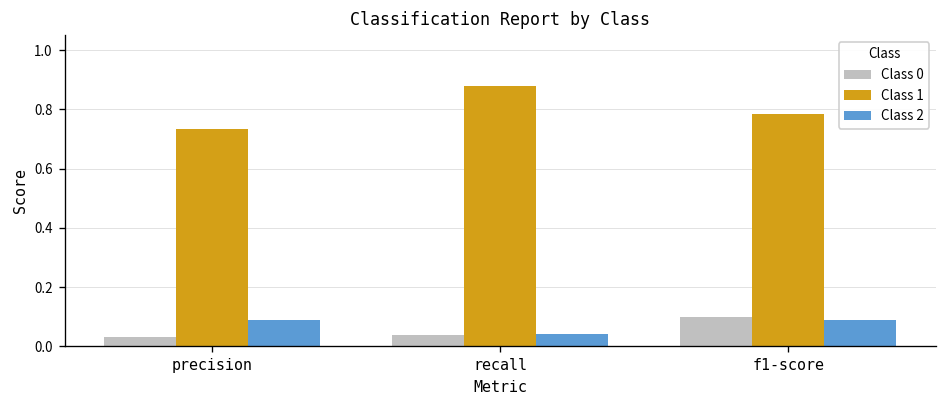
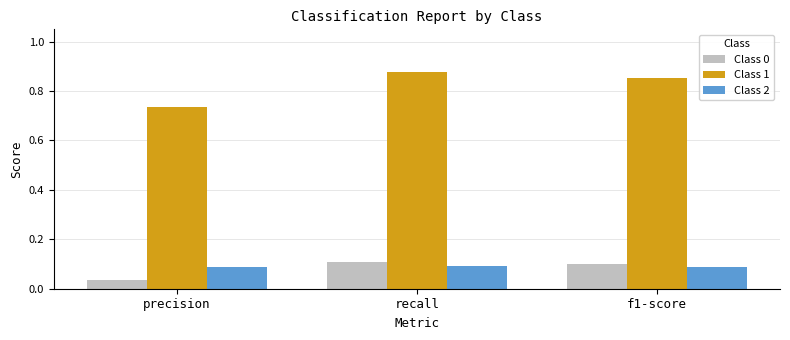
Class 0, recall: 0.04 -> 0.11
Class 2, recall: 0.04 -> 0.09
Class 1, f1-score: 0.78 -> 0.85
